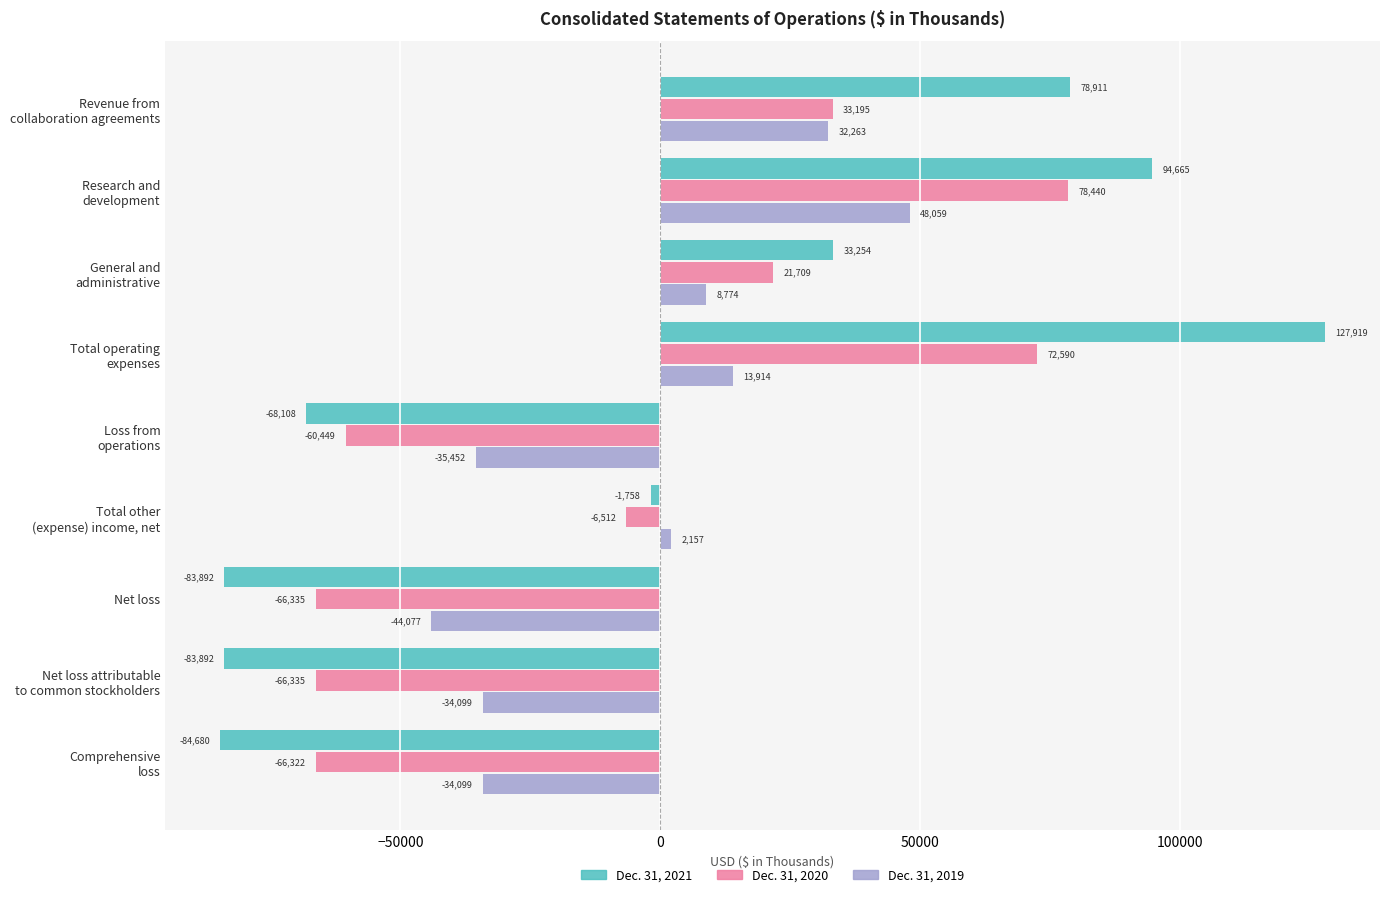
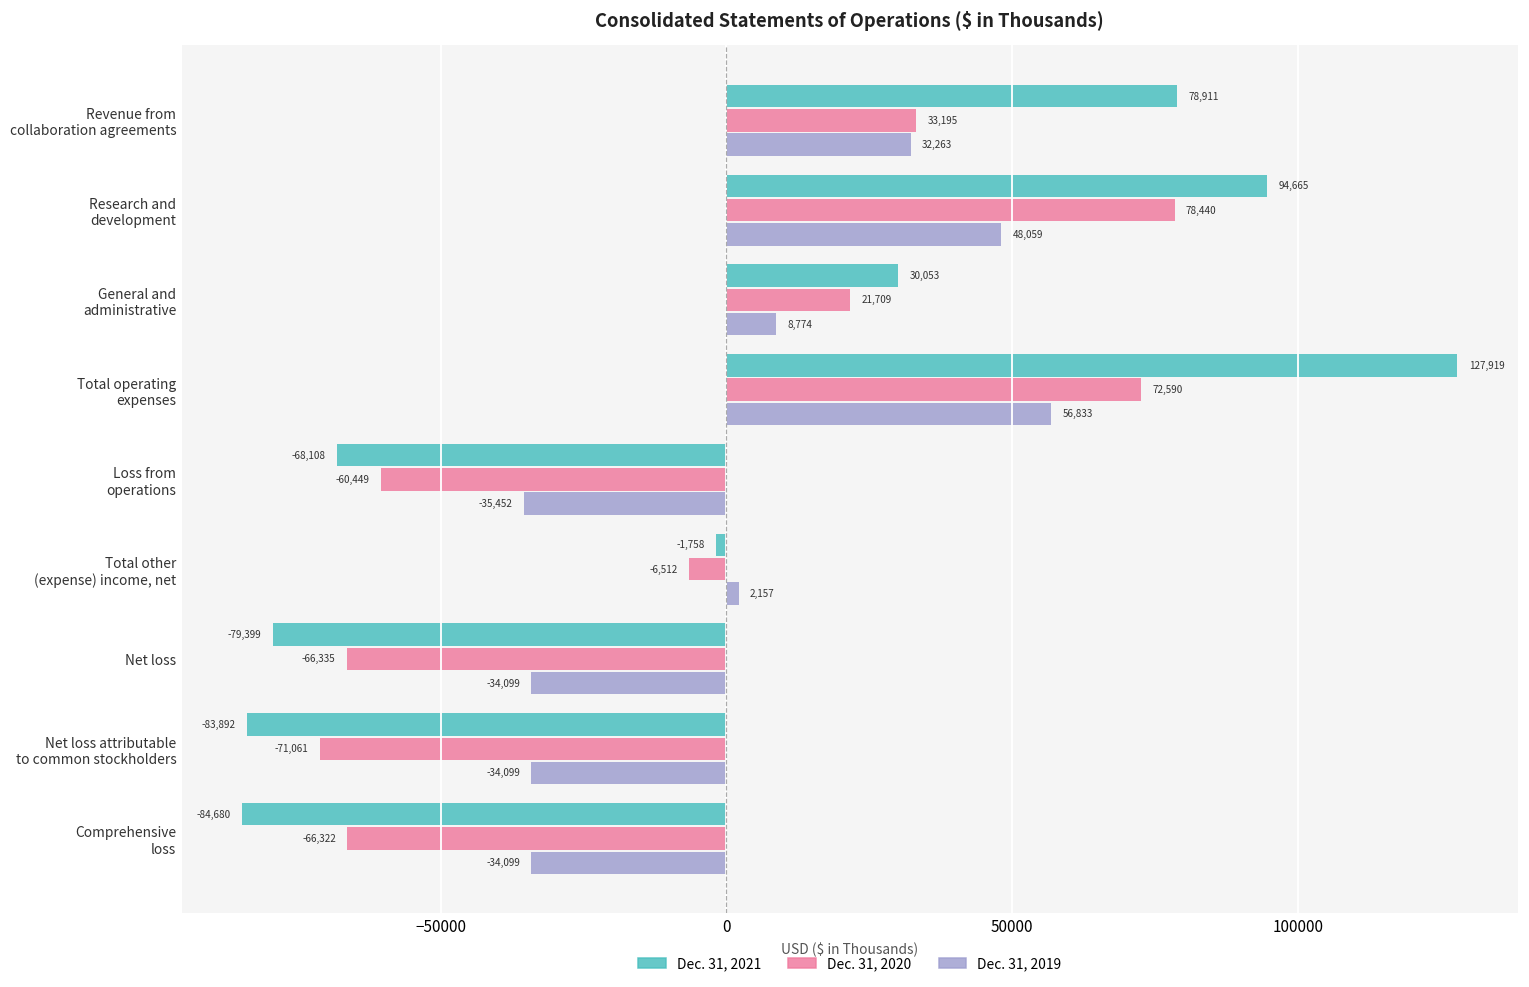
Dec. 31, 2021, General and administrative: 33,254 -> 30,053
Dec. 31, 2019, Total operating expenses: 13,914 -> 56,833
Dec. 31, 2021, Net loss: -83,892 -> -79,399
Dec. 31, 2019, Net loss: -44,077 -> -34,099
Dec. 31, 2020, Net loss attributable to common stockholders: -66,335 -> -71,061
